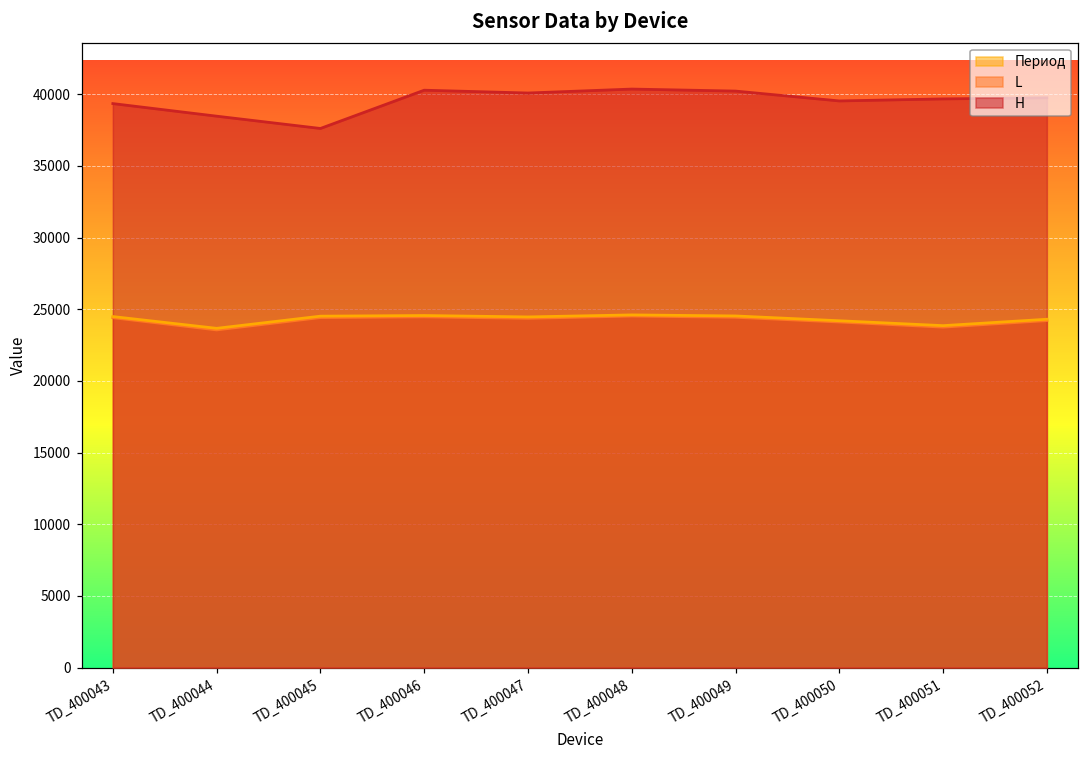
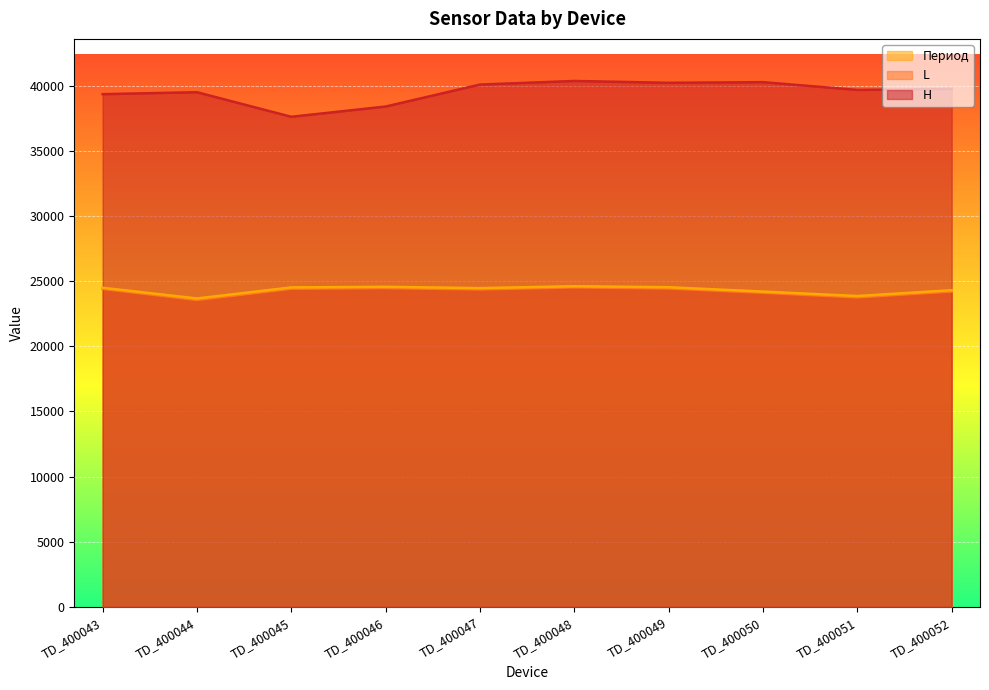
H, TD_400044: 38500 -> 39500
H, TD_400046: 40300 -> 38400
H, TD_400050: 39500 -> 40300
